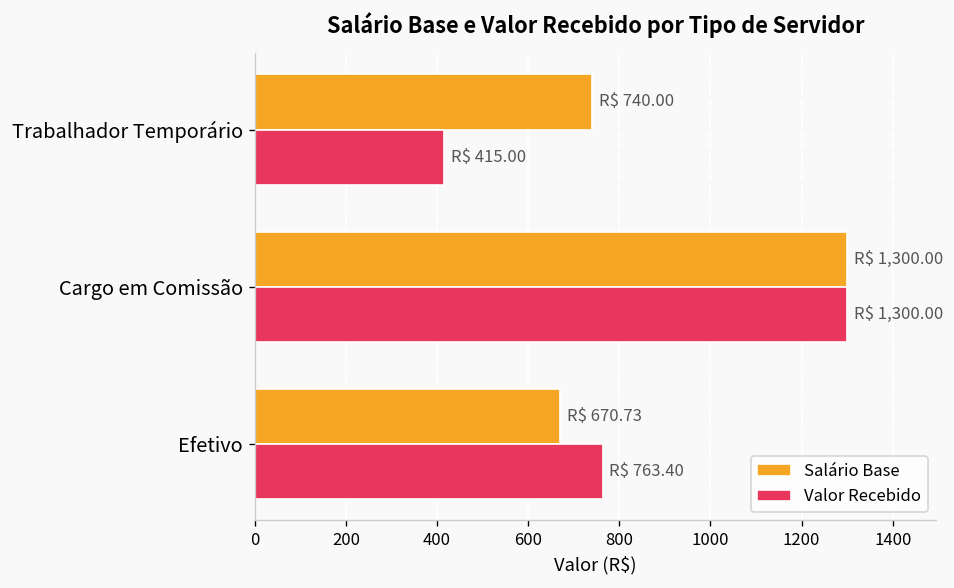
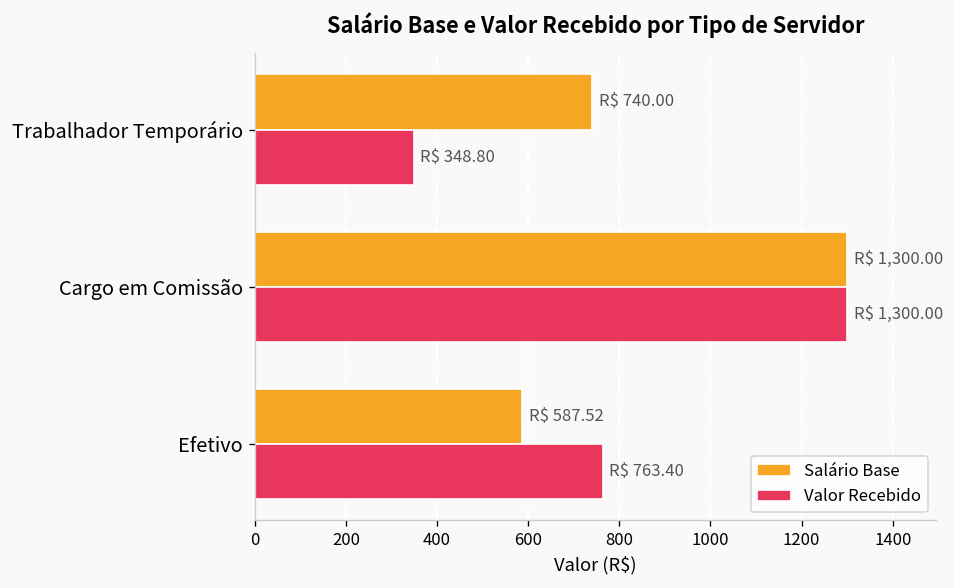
Valor Recebido, Trabalhador Temporário: 415.00 -> 348.80
Salário Base, Efetivo: 670.73 -> 587.52
